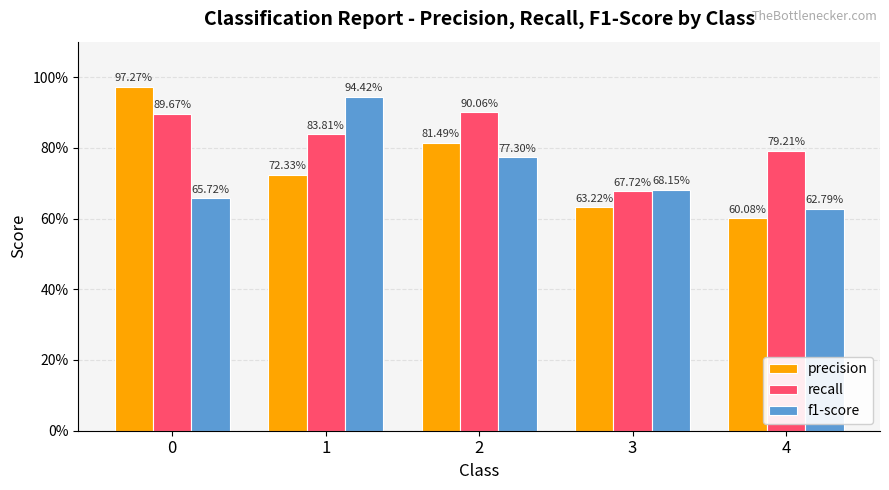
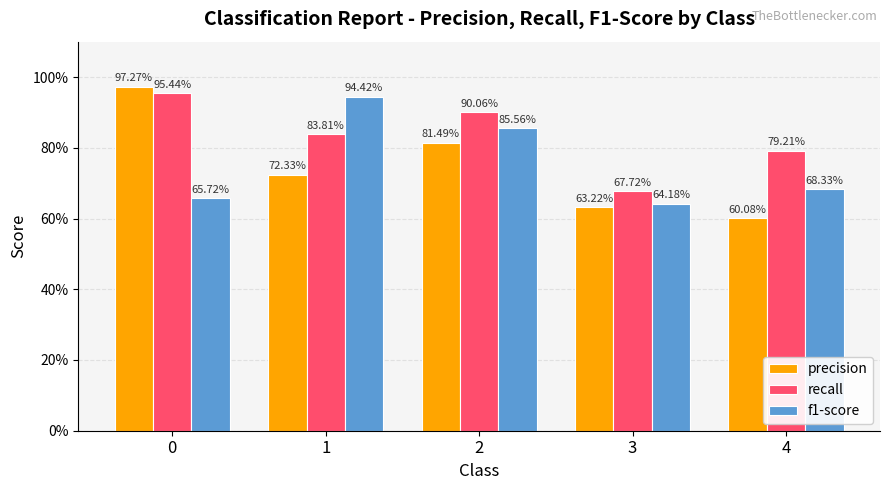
recall, 0: 89.67% -> 95.44%
f1-score, 2: 77.30% -> 85.56%
f1-score, 3: 68.15% -> 64.18%
f1-score, 4: 62.79% -> 68.33%
